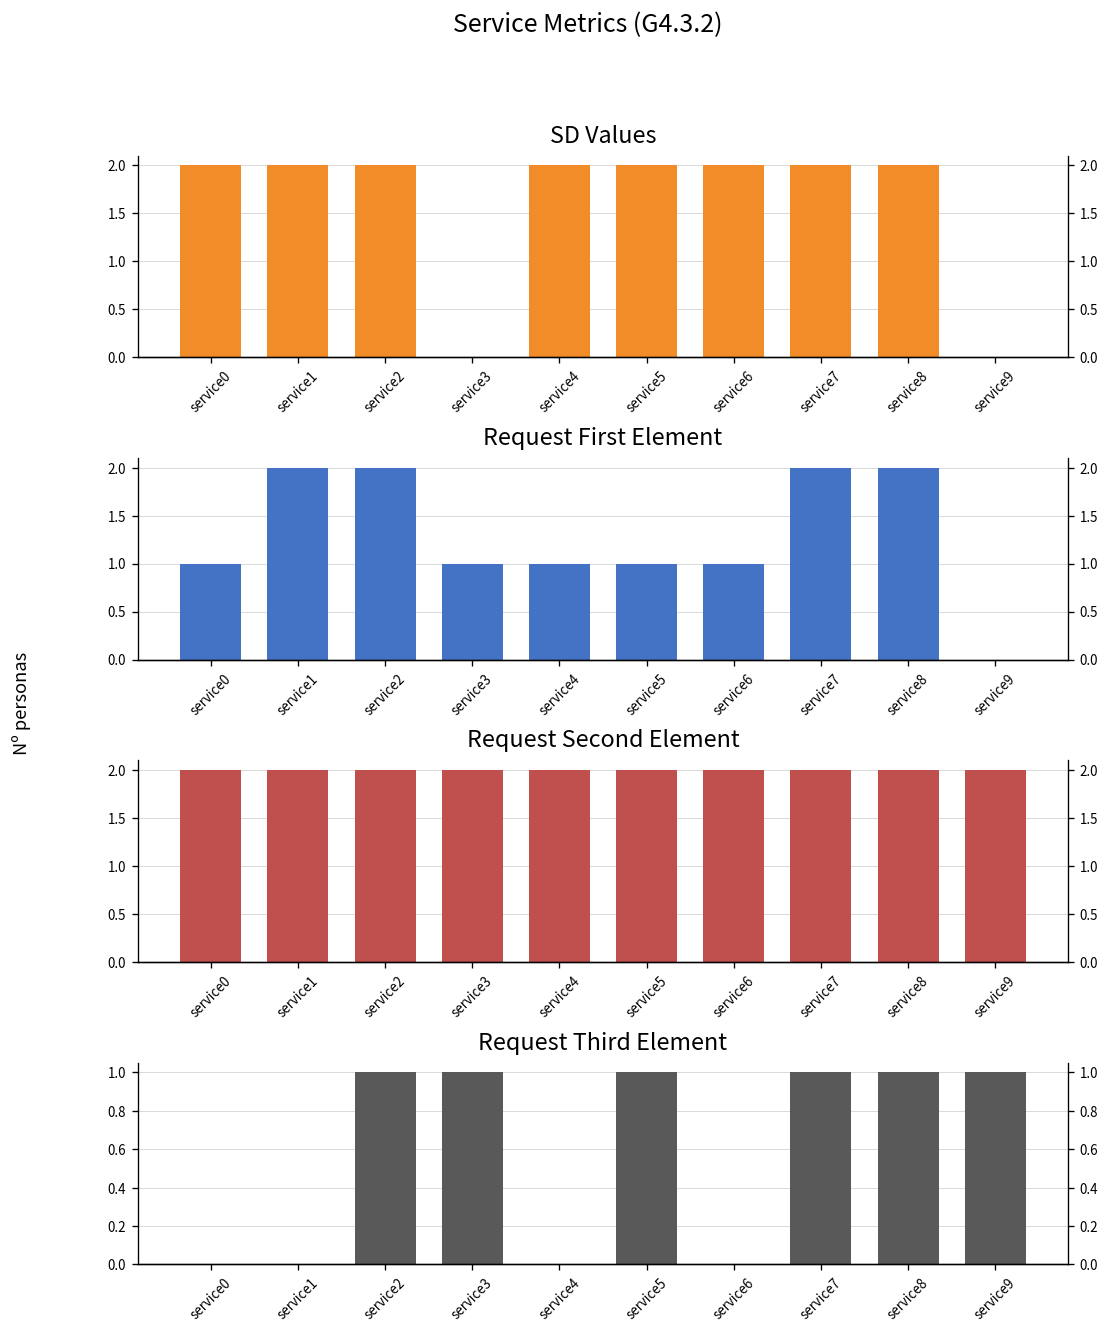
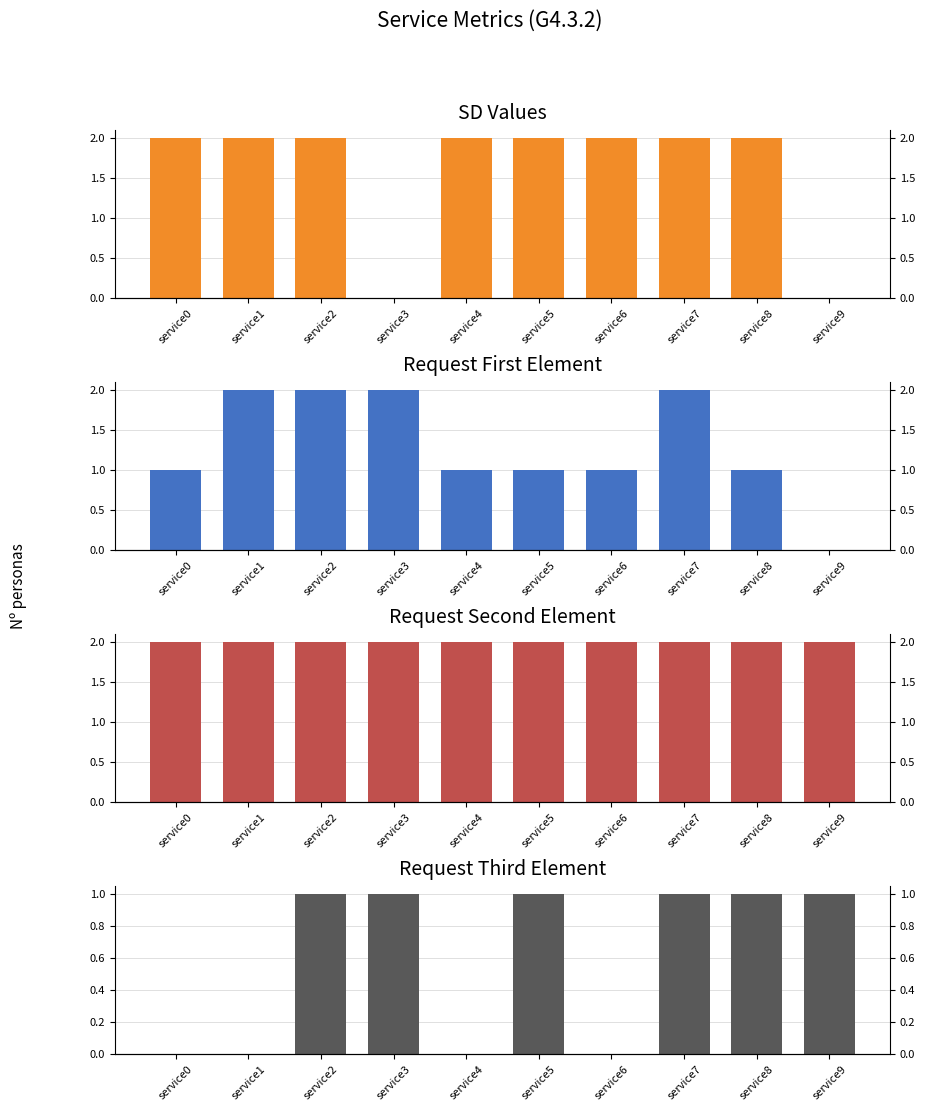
Request First Element, service3: 1 -> 2
Request First Element, service8: 2 -> 1
